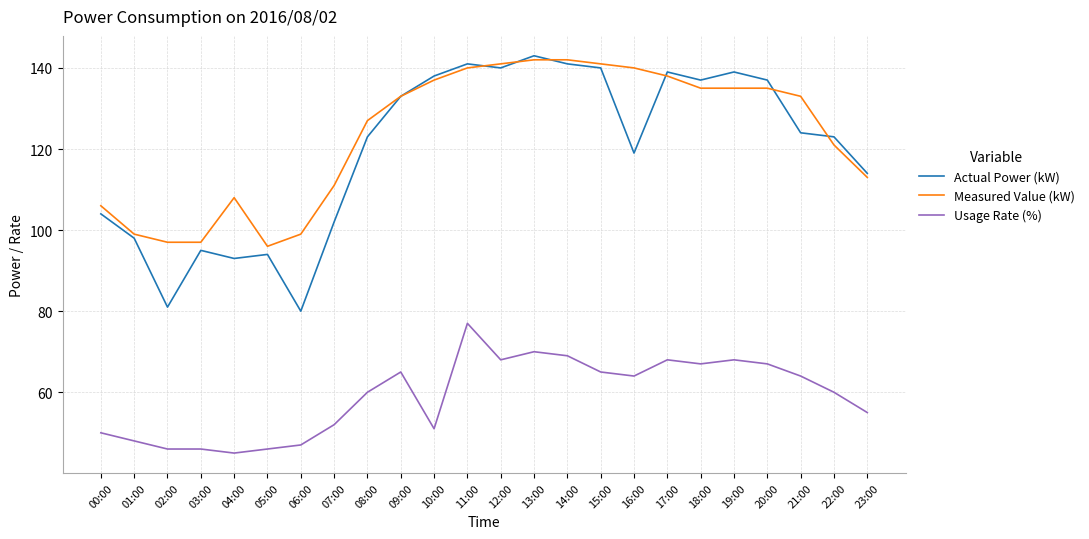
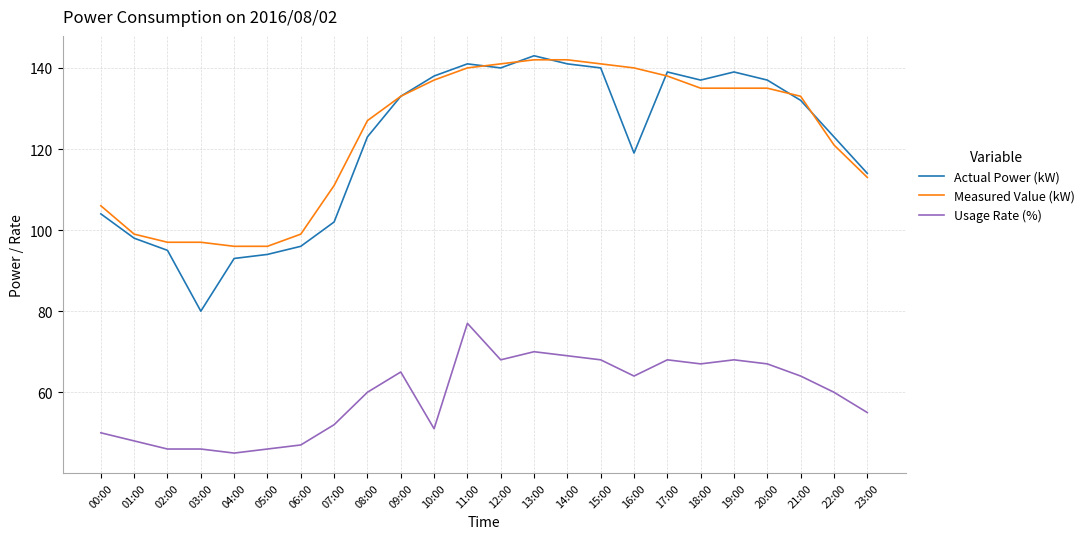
Actual Power (kW), 02:00: 81 -> 95
Actual Power (kW), 03:00: 95 -> 80
Measured Value (kW), 04:00: 108 -> 96
Actual Power (kW), 06:00: 80 -> 96
Usage Rate (%), 15:00: 65 -> 68
Actual Power (kW), 21:00: 124 -> 132
